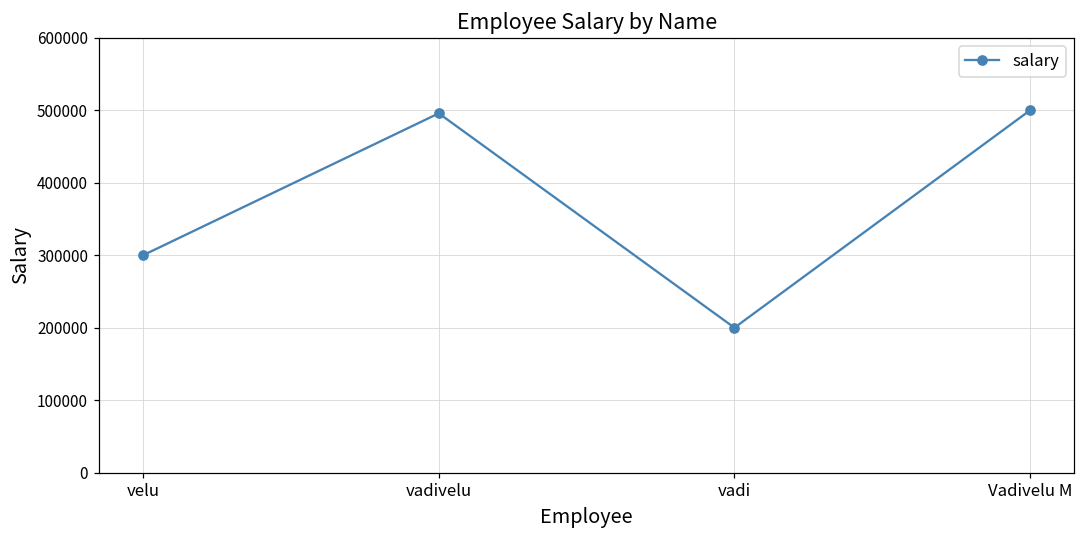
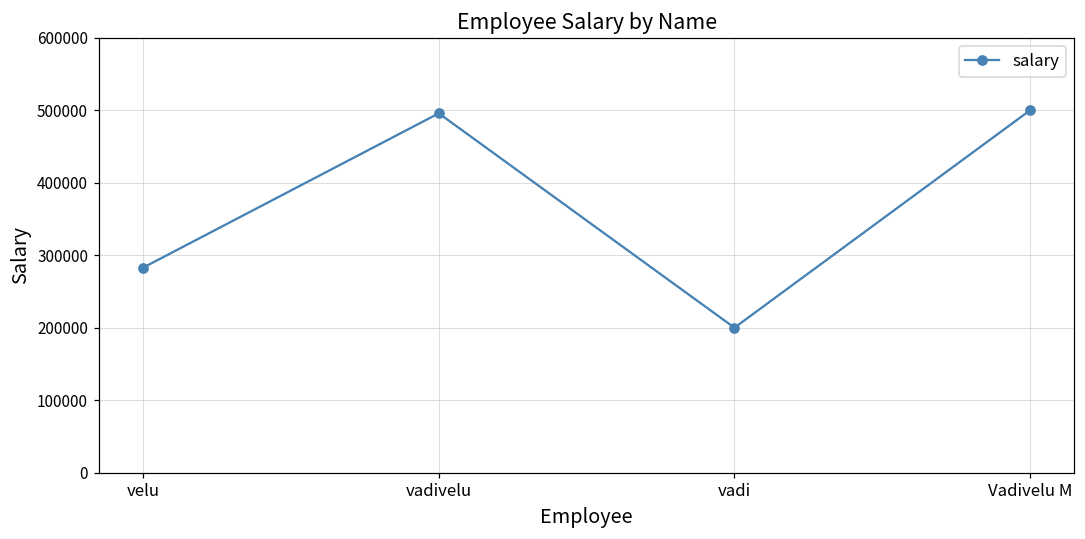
velu: 300000 -> 280000
